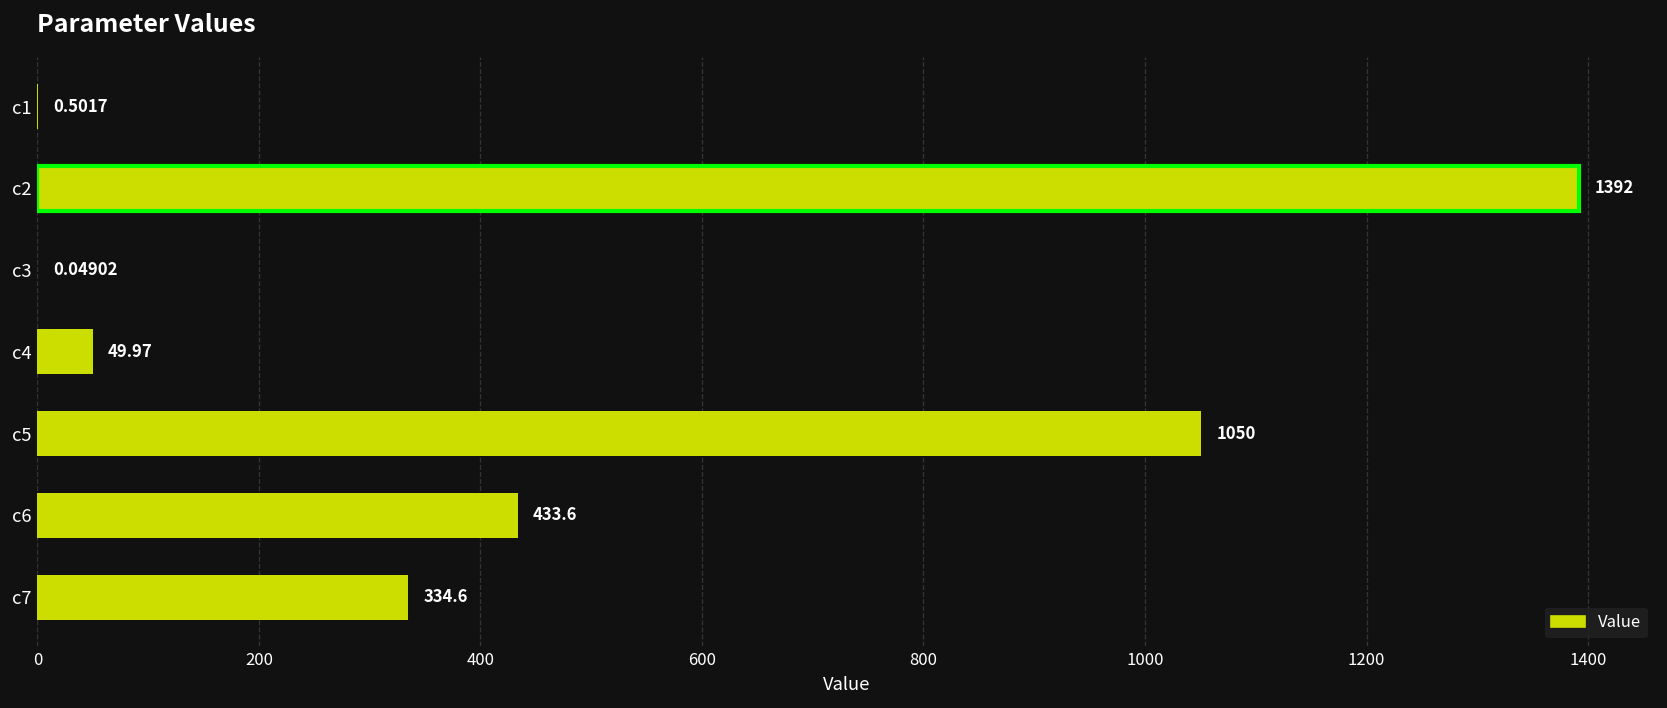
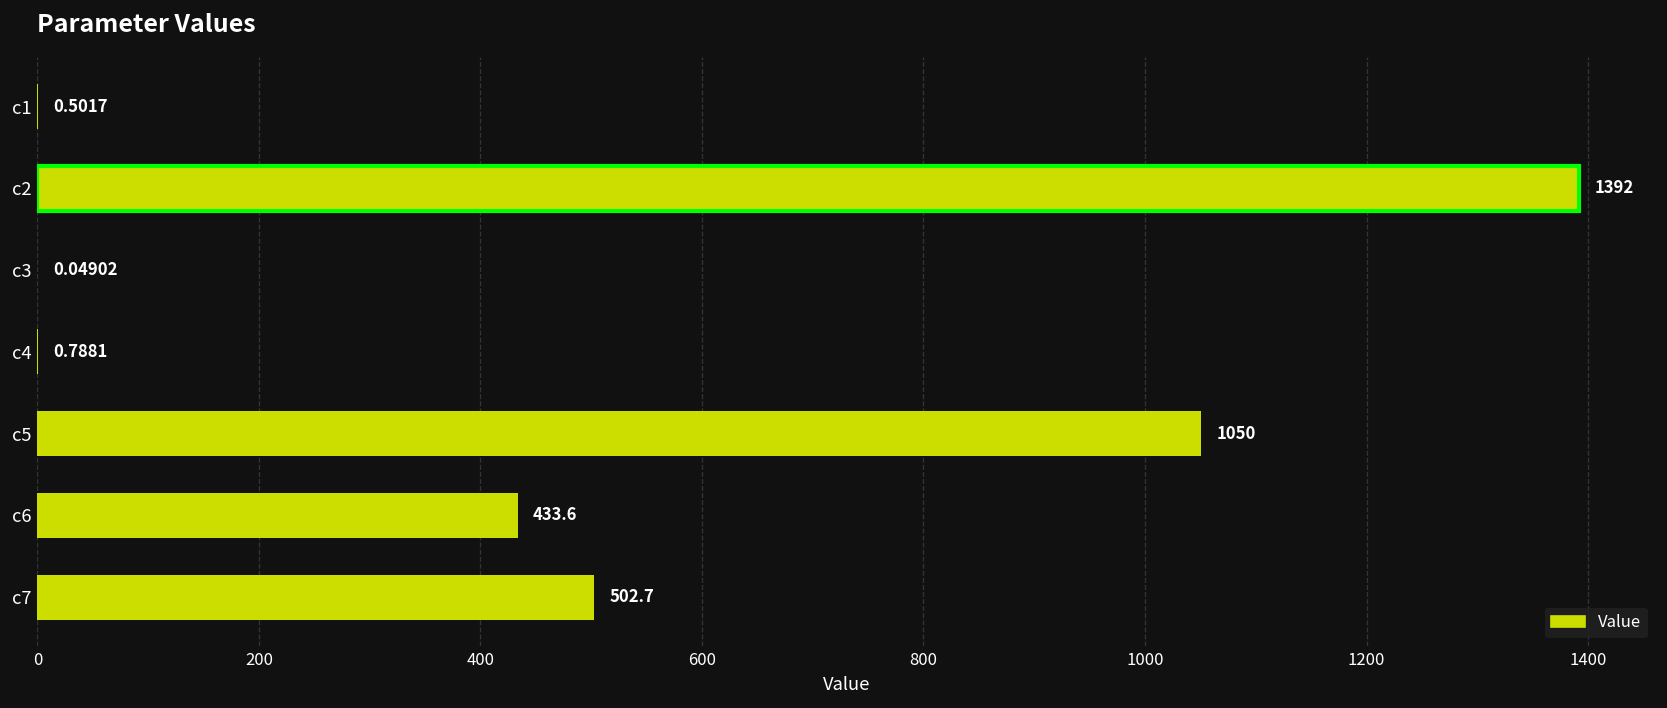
c4: 49.97 -> 0.7881
c7: 334.6 -> 502.7
